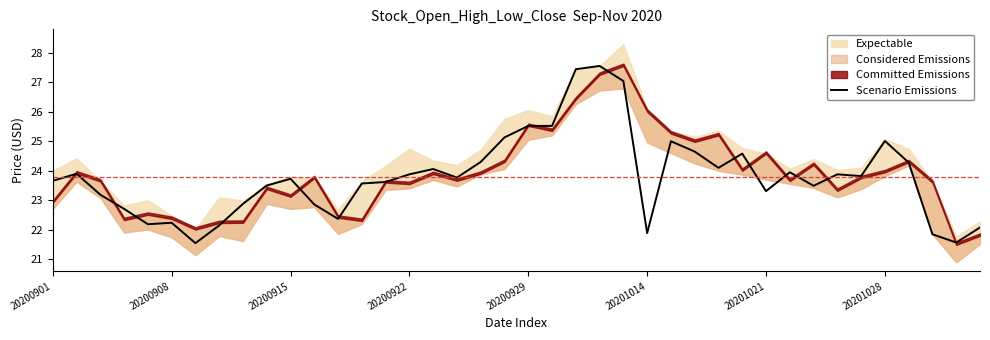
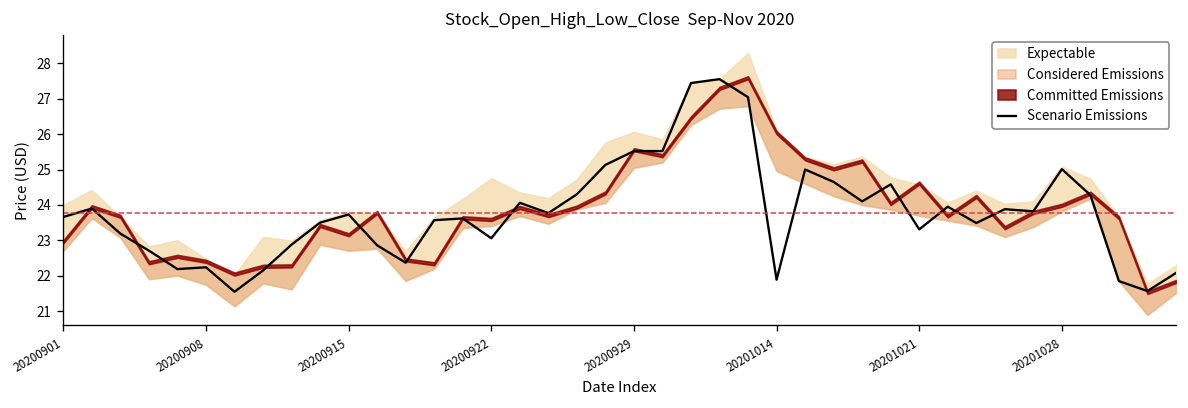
Scenario Emissions, 20200922: 23.9 -> 23.1
